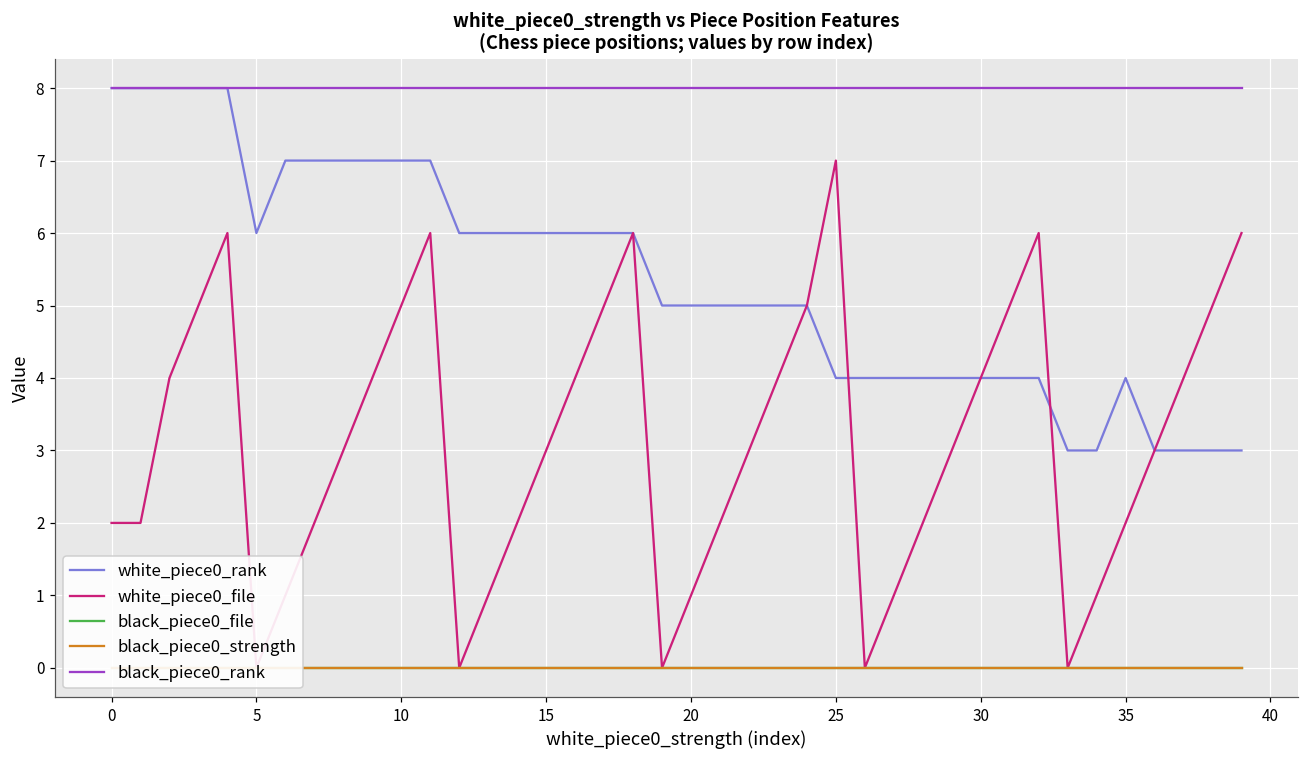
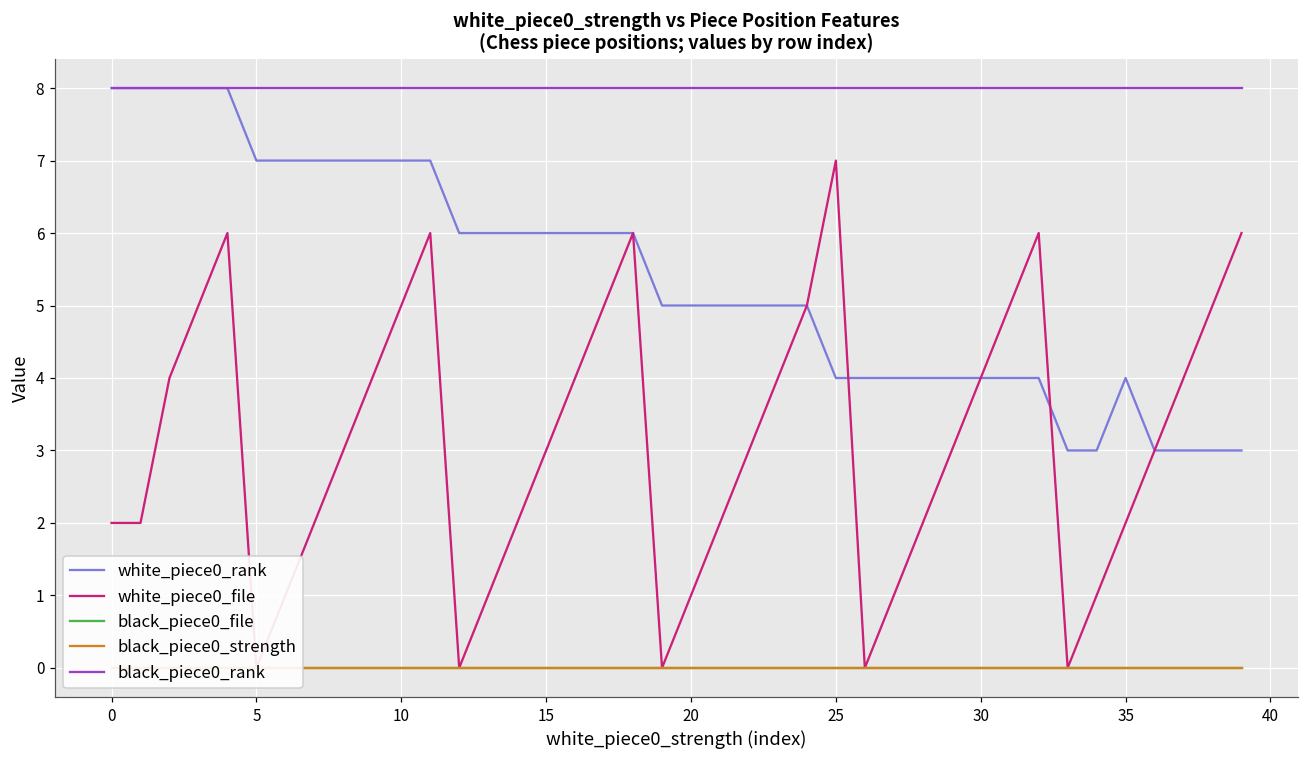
white_piece0_rank, 5: 6 -> 7
